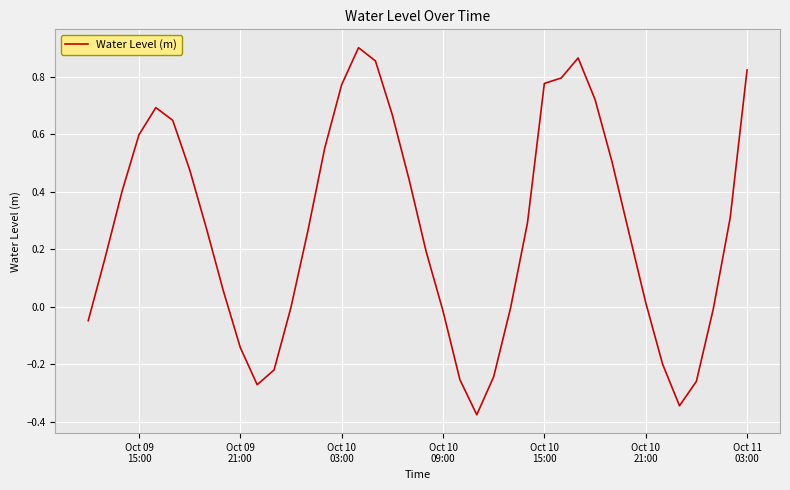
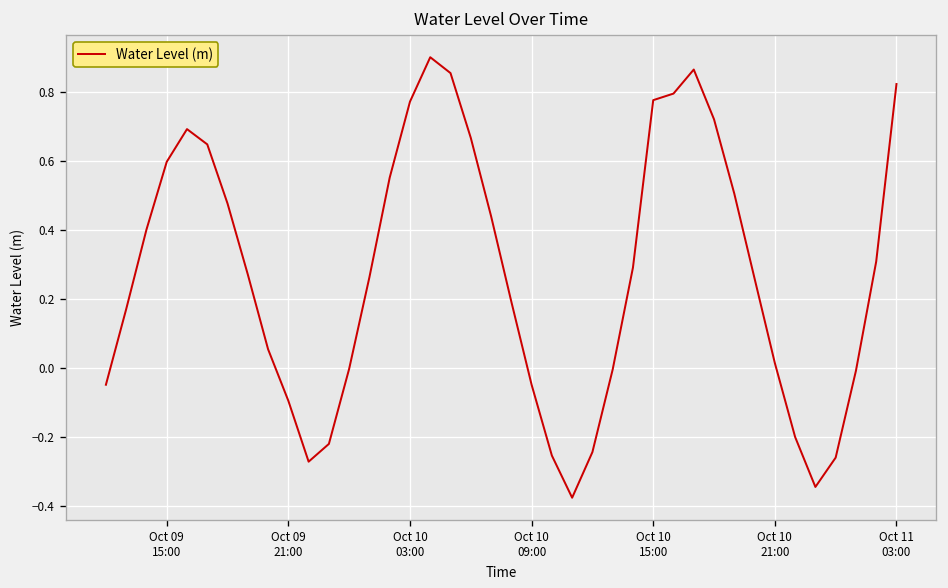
Oct 09 21:00: -0.14 -> -0.10
Oct 10 09:00: -0.02 -> -0.05
